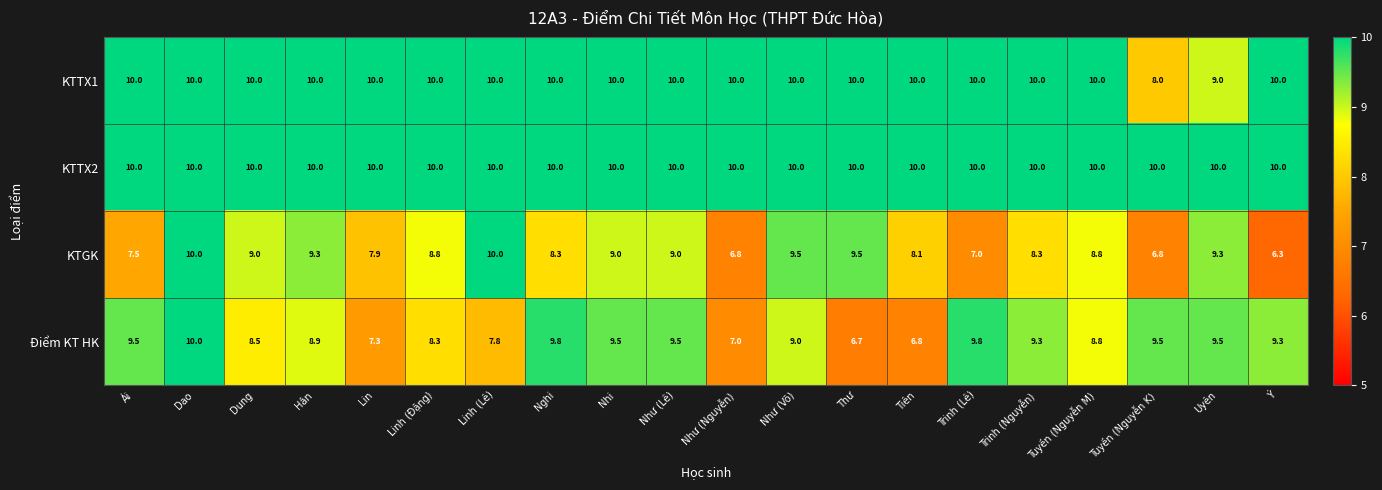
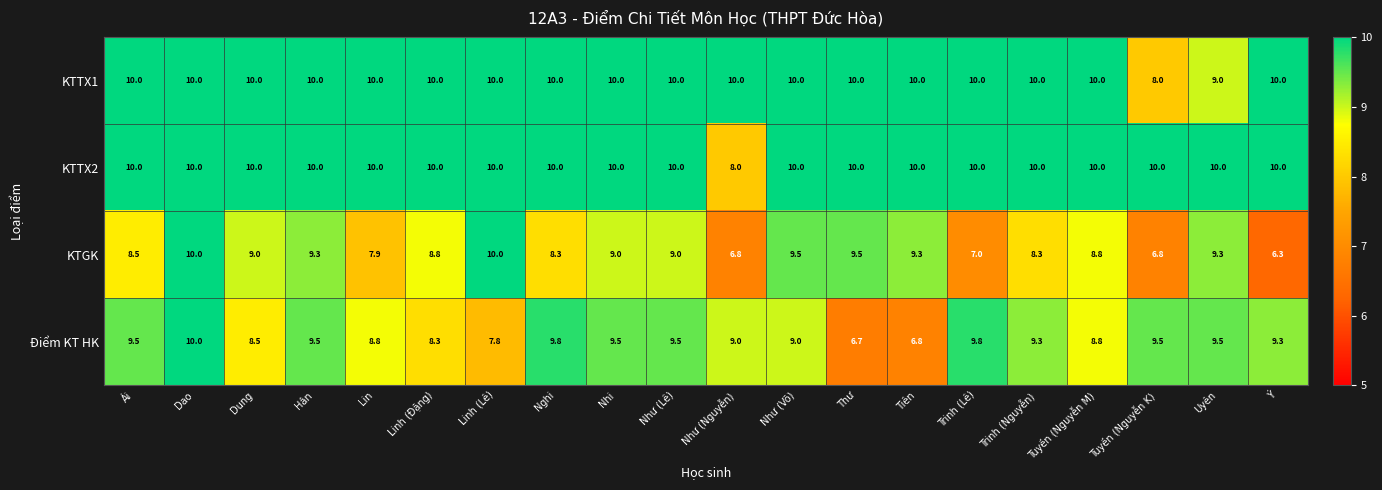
KTTX2, Như (Nguyễn): 10.0 -> 8.0
KTGK, Ái: 7.5 -> 8.5
KTGK, Tiên: 8.1 -> 9.3
Điểm KT HK, Hân: 8.9 -> 9.5
Điểm KT HK, Lin: 7.3 -> 8.8
Điểm KT HK, Như (Nguyễn): 7.0 -> 9.0
